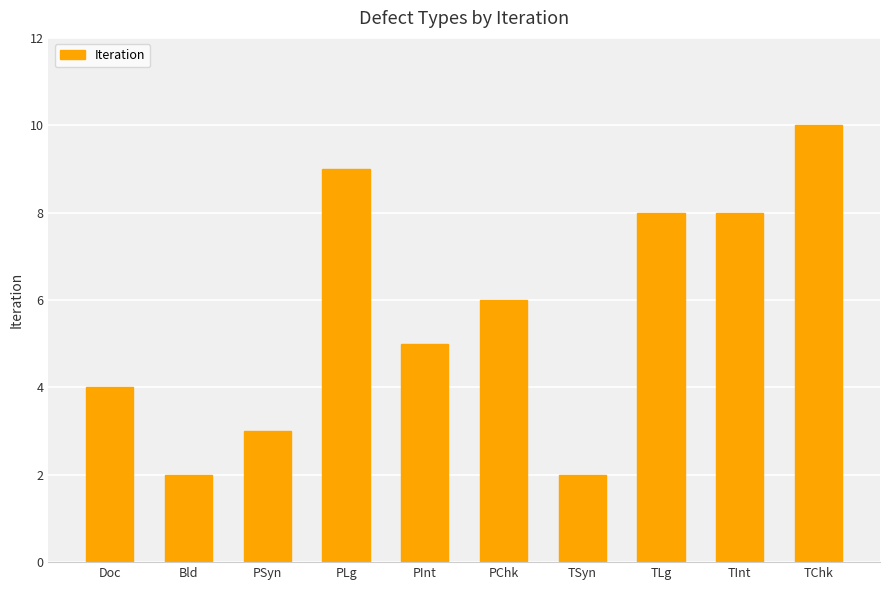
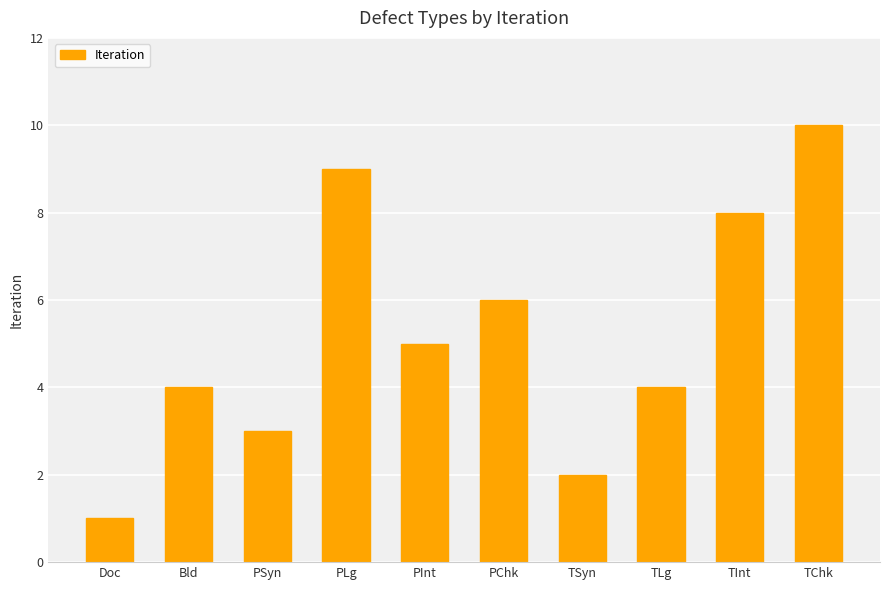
Doc: 4 -> 1
Bld: 2 -> 4
TLg: 8 -> 4
